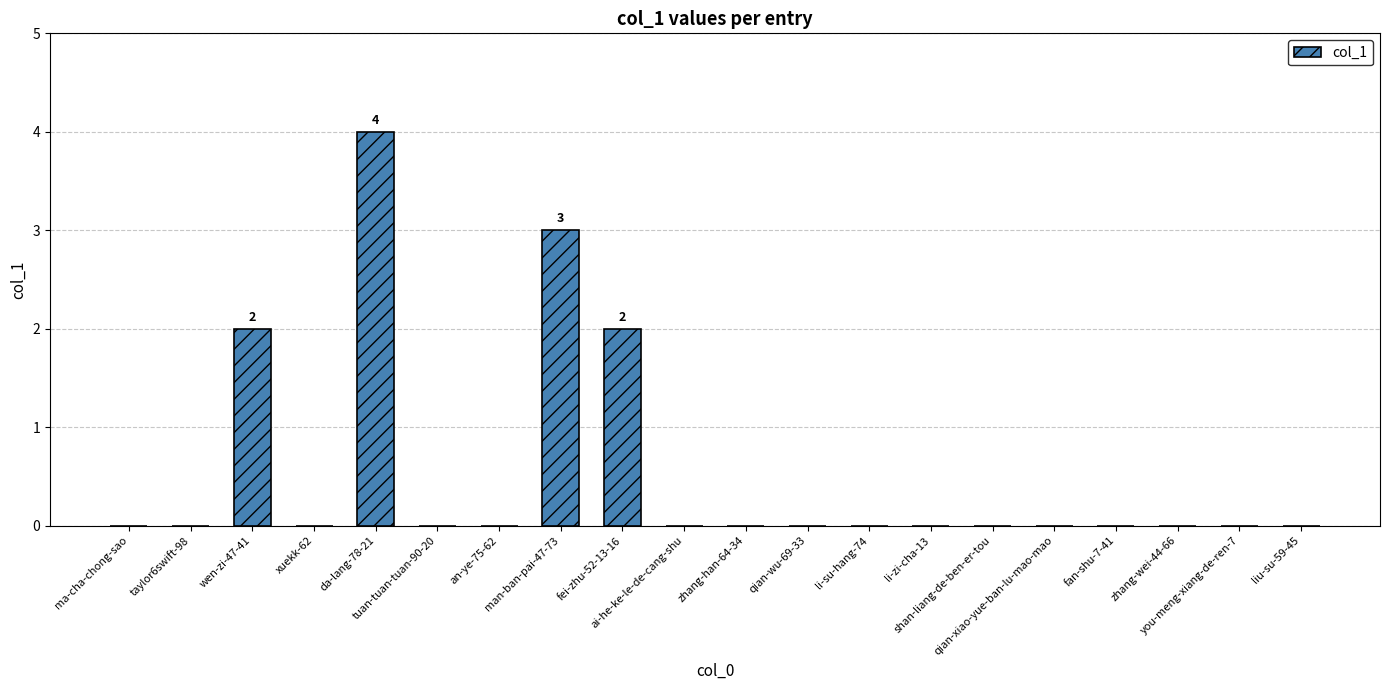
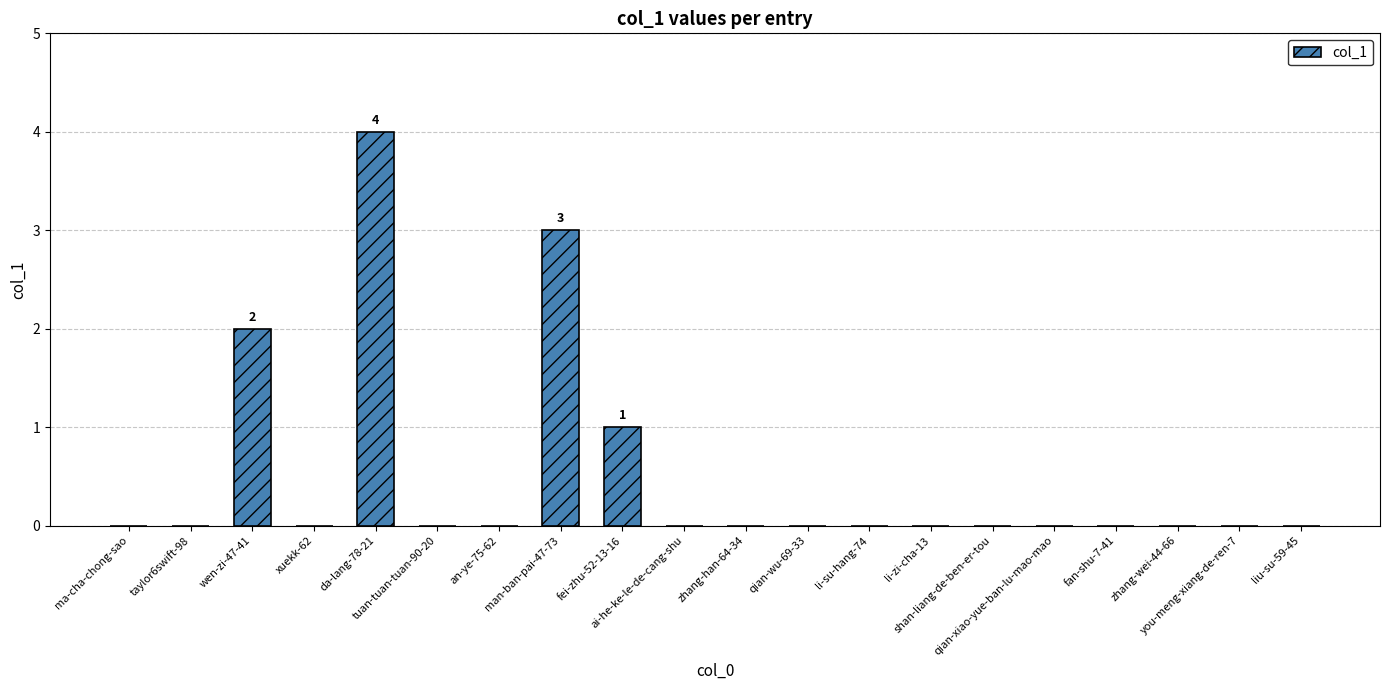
fei-zhu-52-13-16: 2 -> 1
